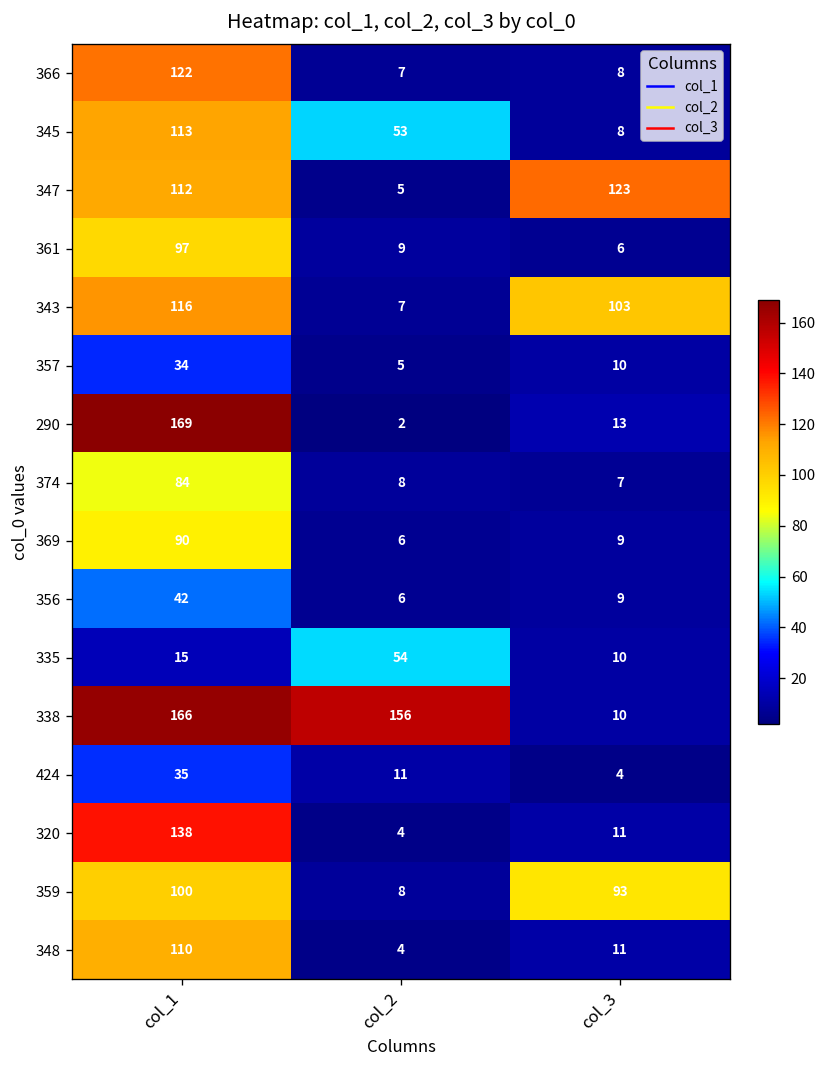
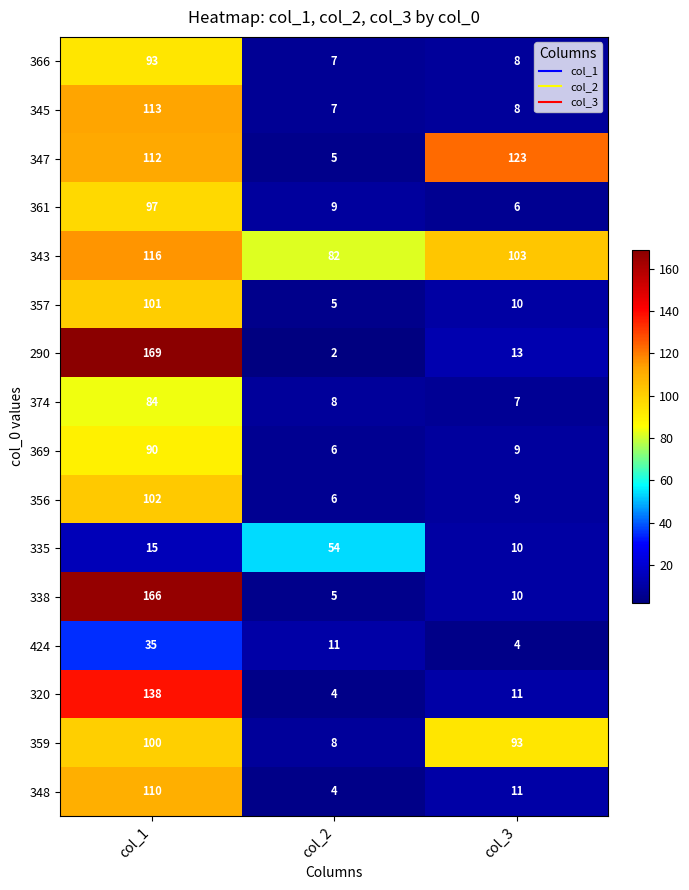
366, col_1: 122 -> 93
345, col_2: 53 -> 7
343, col_2: 7 -> 82
357, col_1: 34 -> 101
356, col_1: 42 -> 102
338, col_2: 156 -> 5
